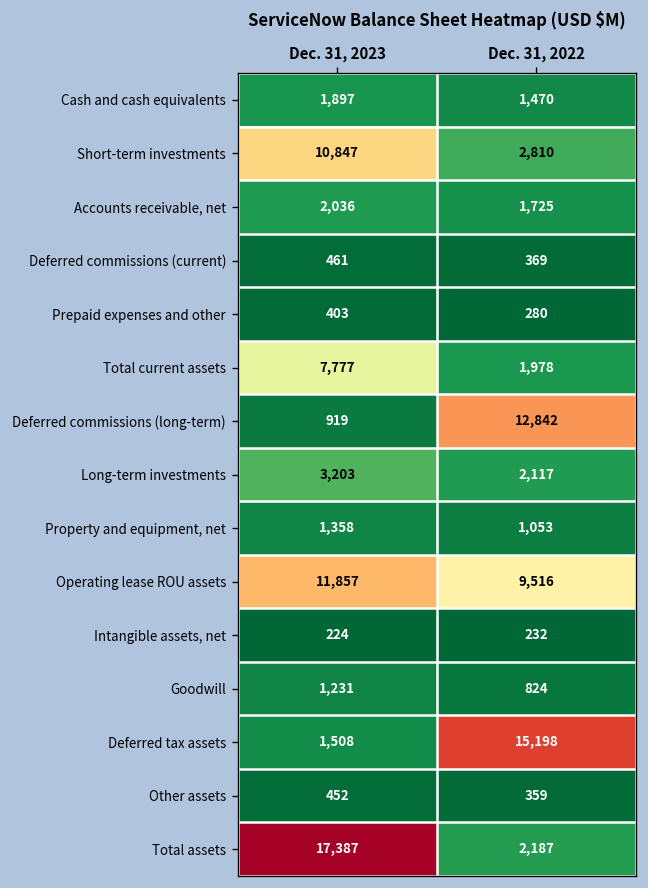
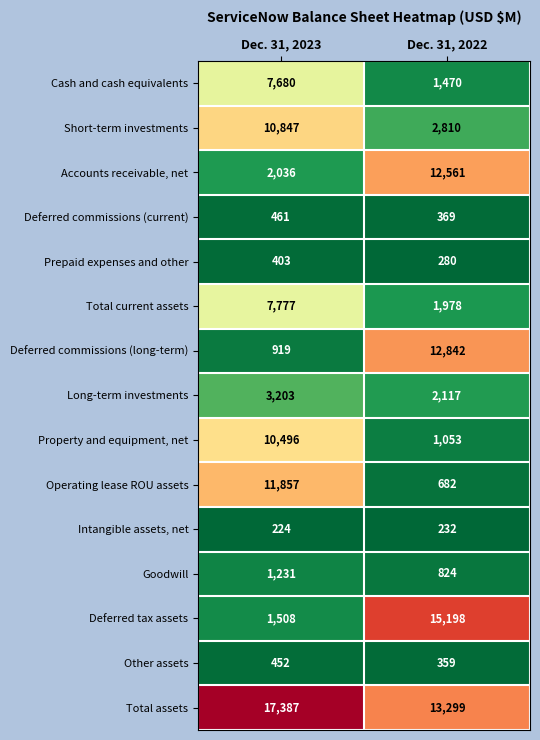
Cash and cash equivalents, Dec. 31, 2023: 1,897 -> 7,680
Accounts receivable, net, Dec. 31, 2022: 1,725 -> 12,561
Property and equipment, net, Dec. 31, 2023: 1,358 -> 10,496
Operating lease ROU assets, Dec. 31, 2022: 9,516 -> 682
Total assets, Dec. 31, 2022: 2,187 -> 13,299
